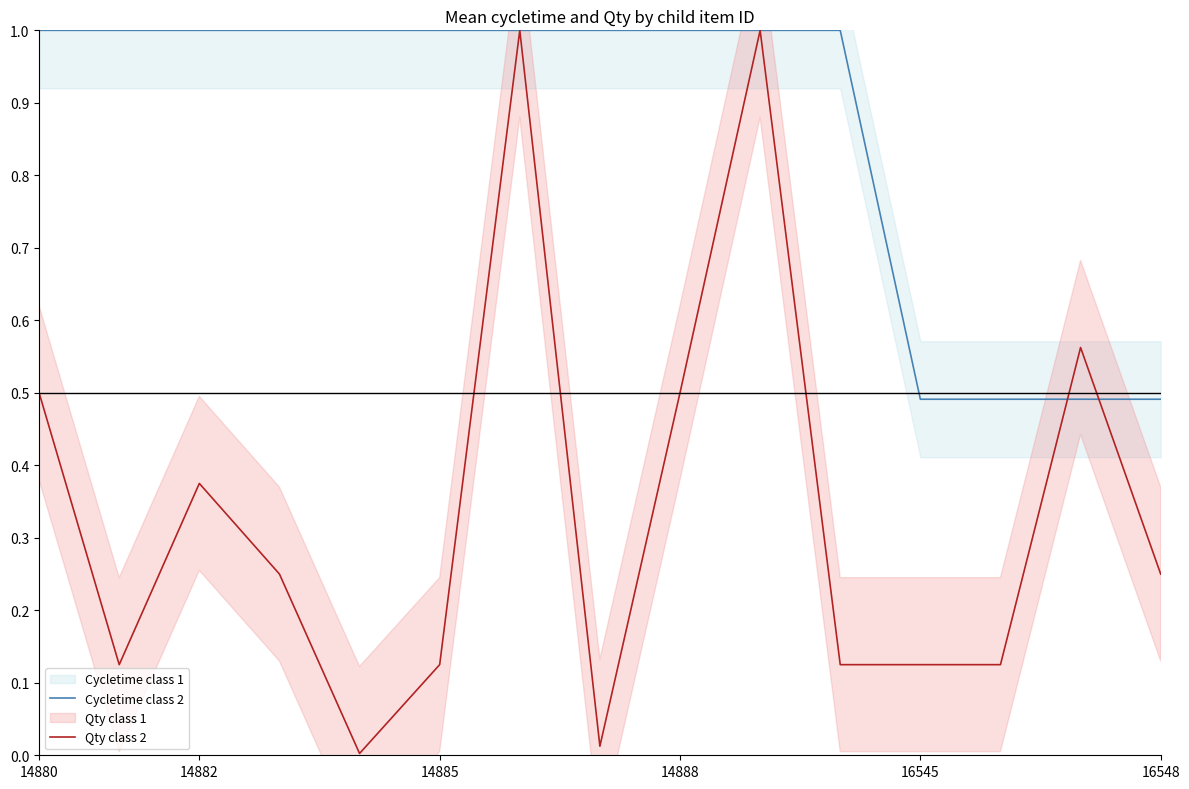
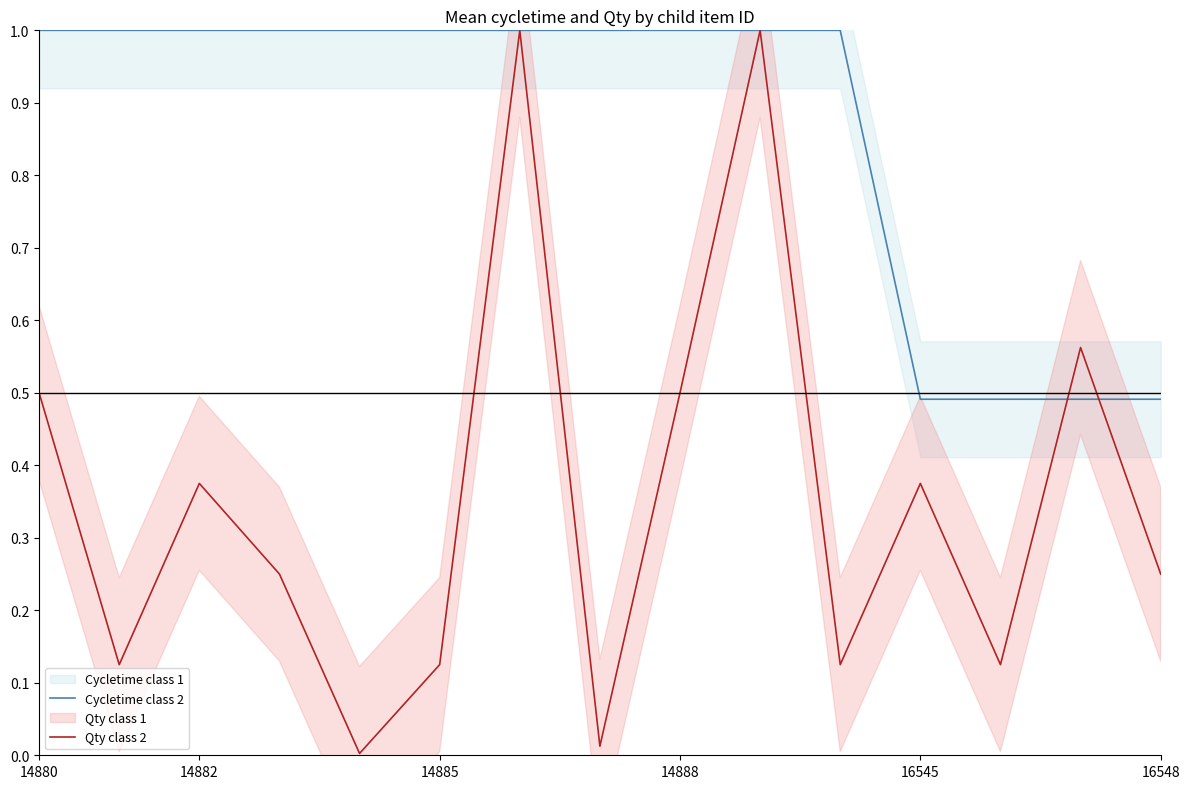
Qty class 2, 16545: 0.13 -> 0.38
